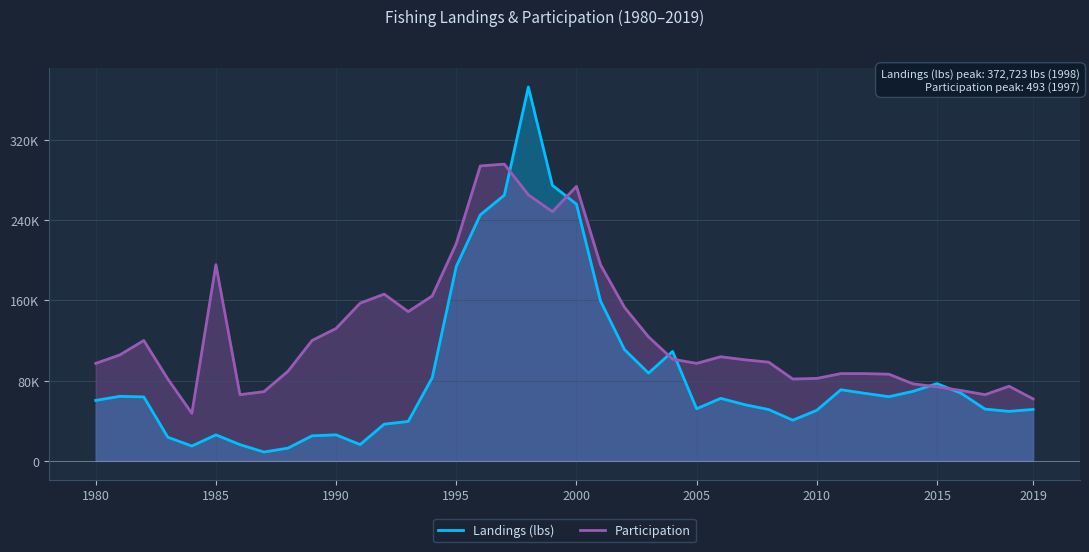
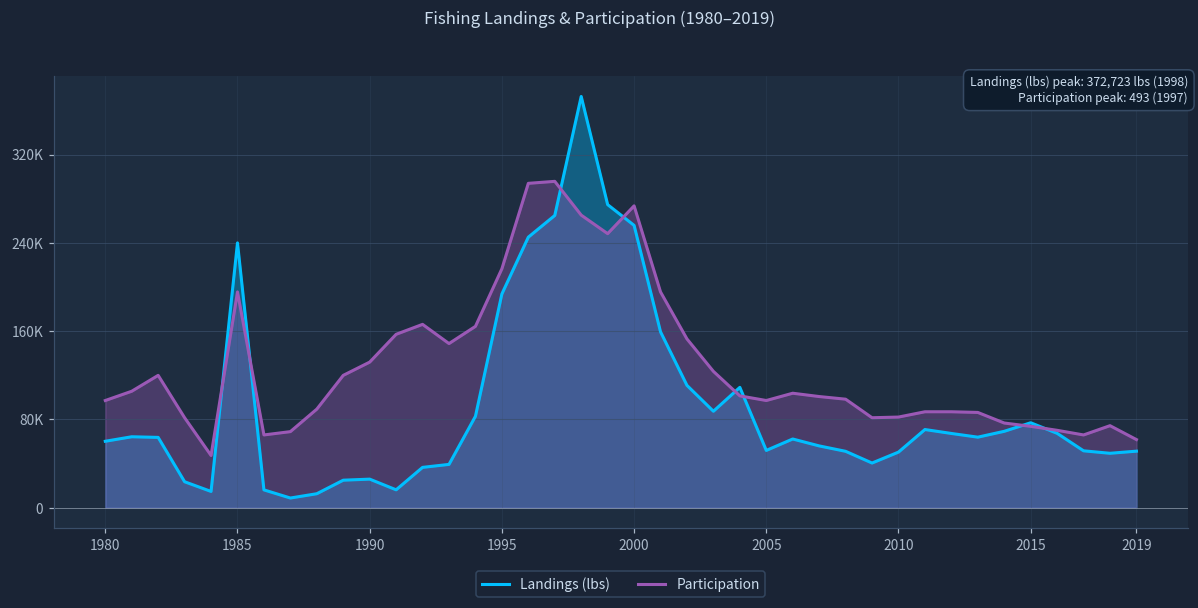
Landings (lbs), 1985: 26000 -> 240000
